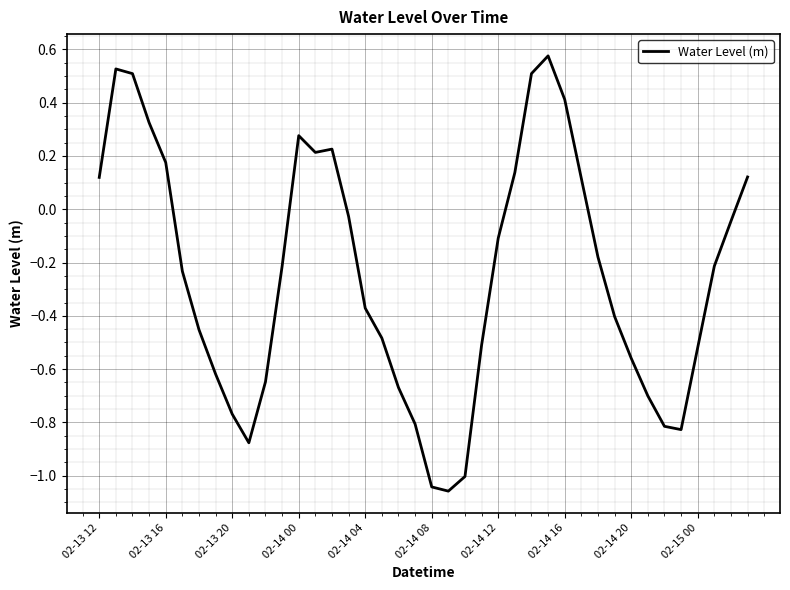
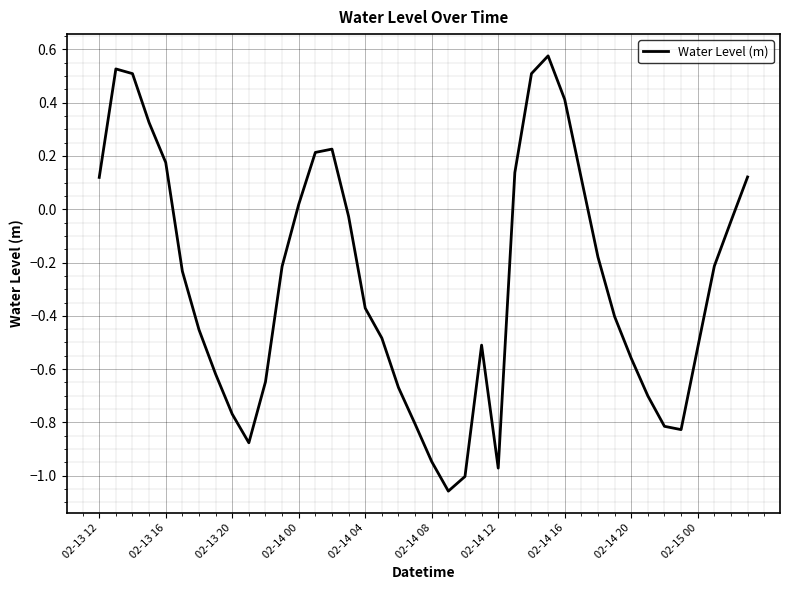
02-14 00: 0.28 -> 0.02
02-14 08: -1.04 -> -0.95
02-14 12: -0.11 -> -0.97
